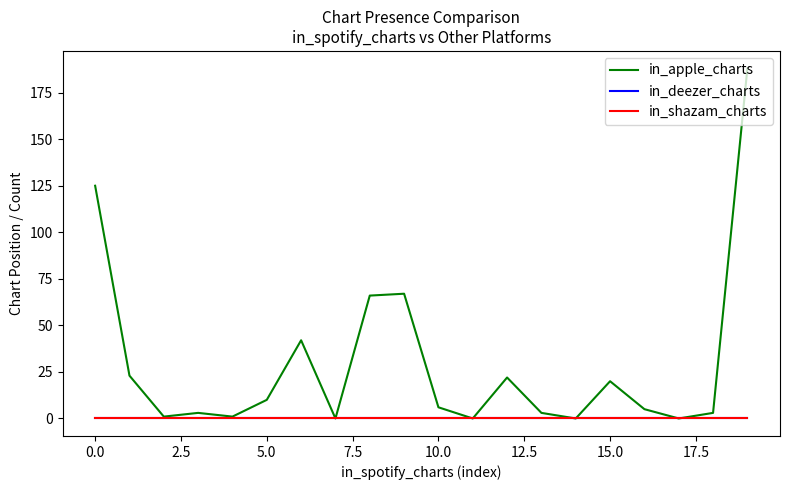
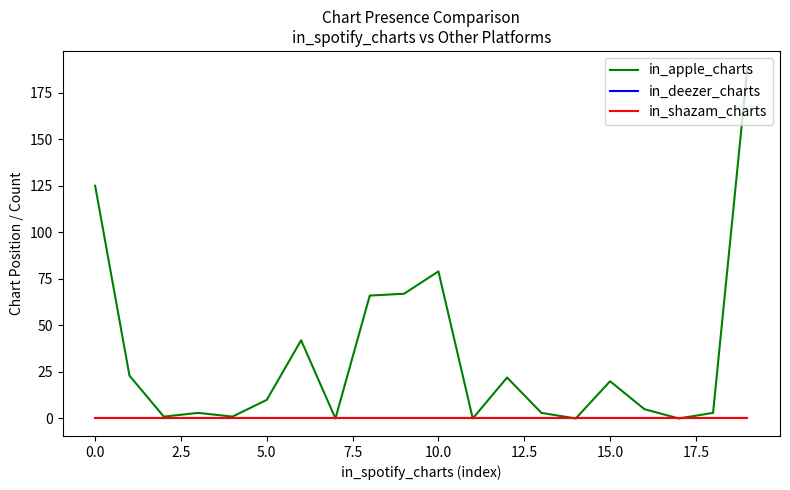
in_apple_charts, 10.0: 6 -> 79
